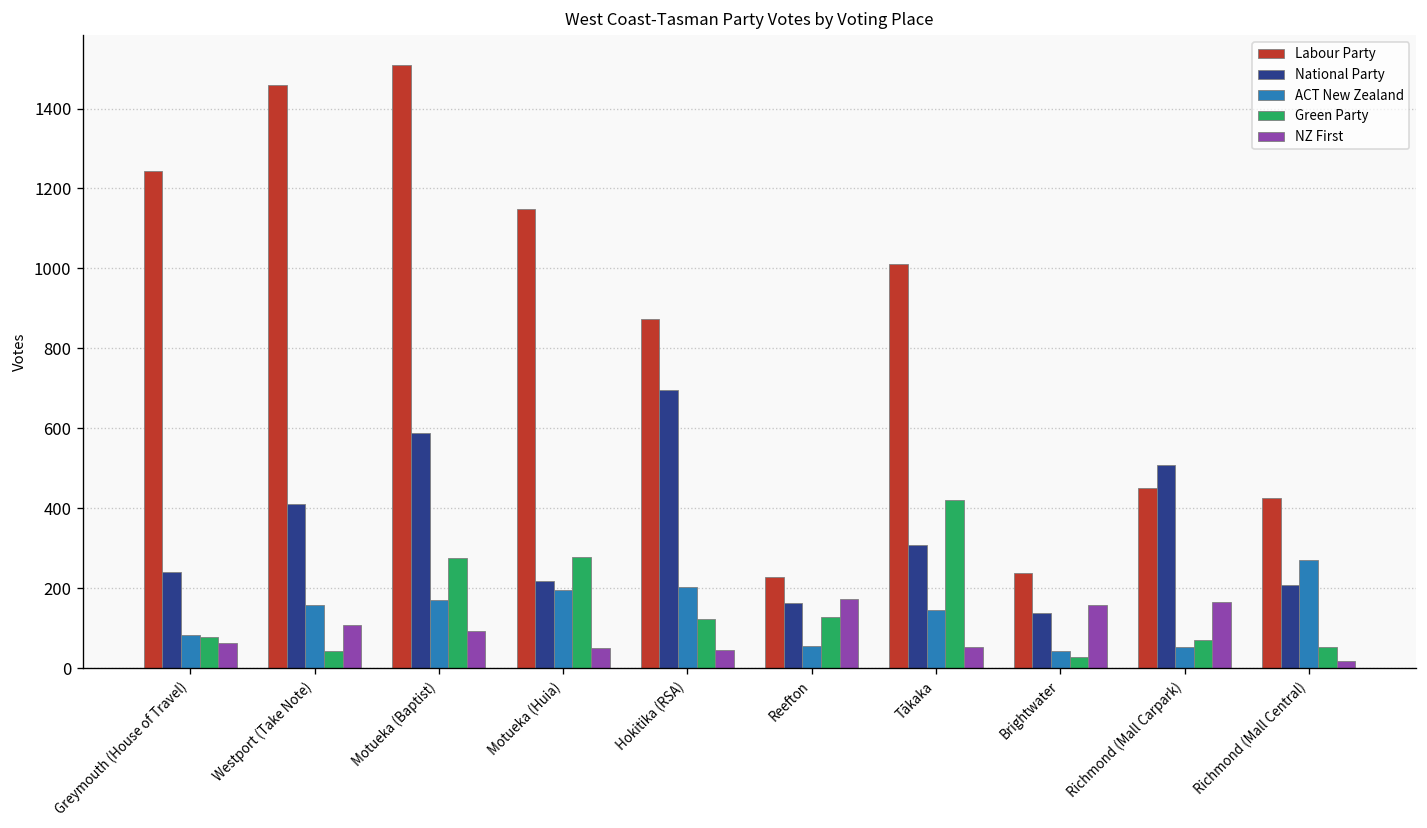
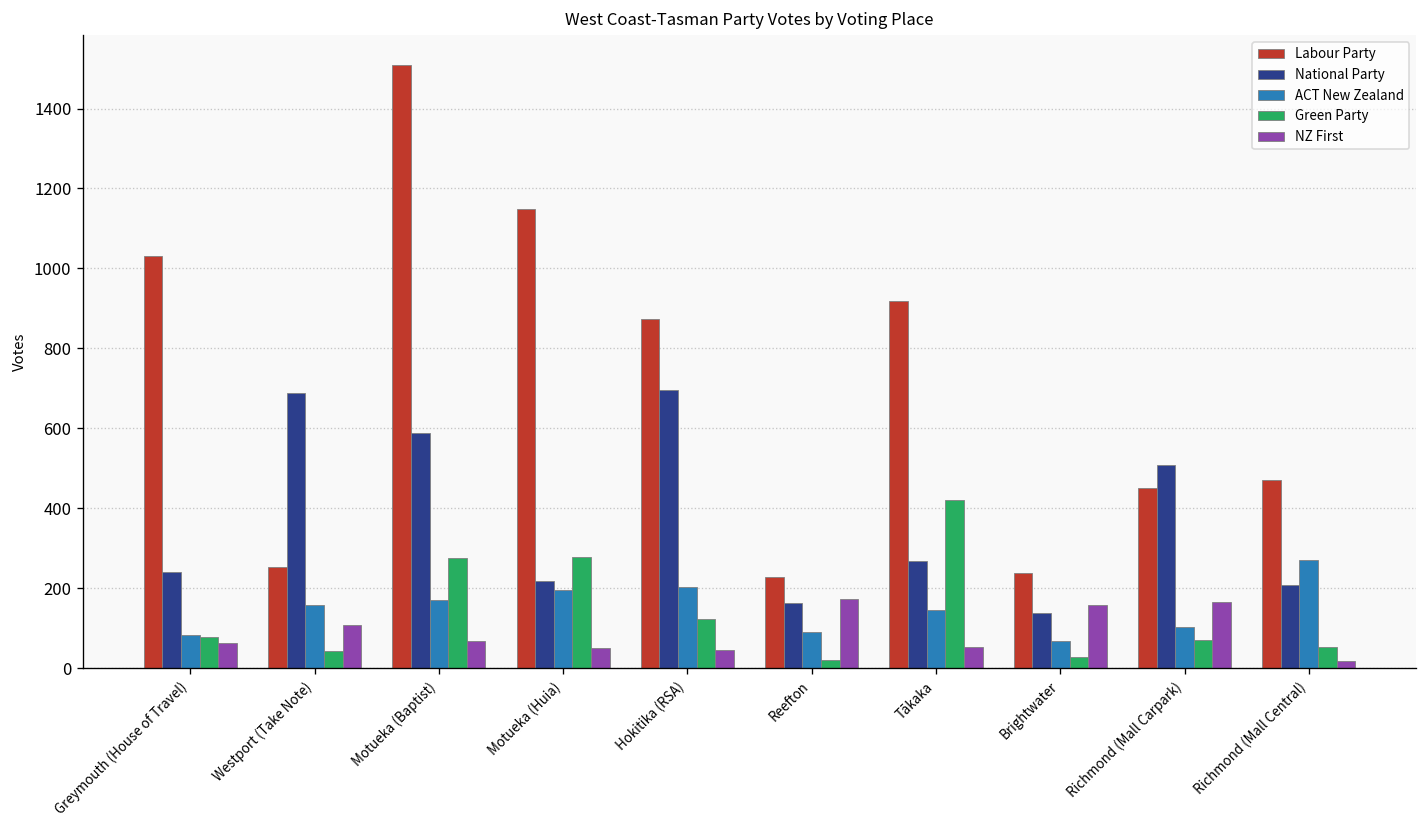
Labour Party, Greymouth (House of Travel): 1240 -> 1030
Labour Party, Westport (Take Note): 1460 -> 250
National Party, Westport (Take Note): 410 -> 690
NZ First, Motueka (Baptist): 90 -> 70
ACT New Zealand, Reefton: 60 -> 90
Green Party, Reefton: 130 -> 20
Labour Party, Tākaka: 1010 -> 920
National Party, Tākaka: 310 -> 270
ACT New Zealand, Brightwater: 40 -> 70
ACT New Zealand, Richmond (Mall Carpark): 50 -> 100
Labour Party, Richmond (Mall Central): 430 -> 470
